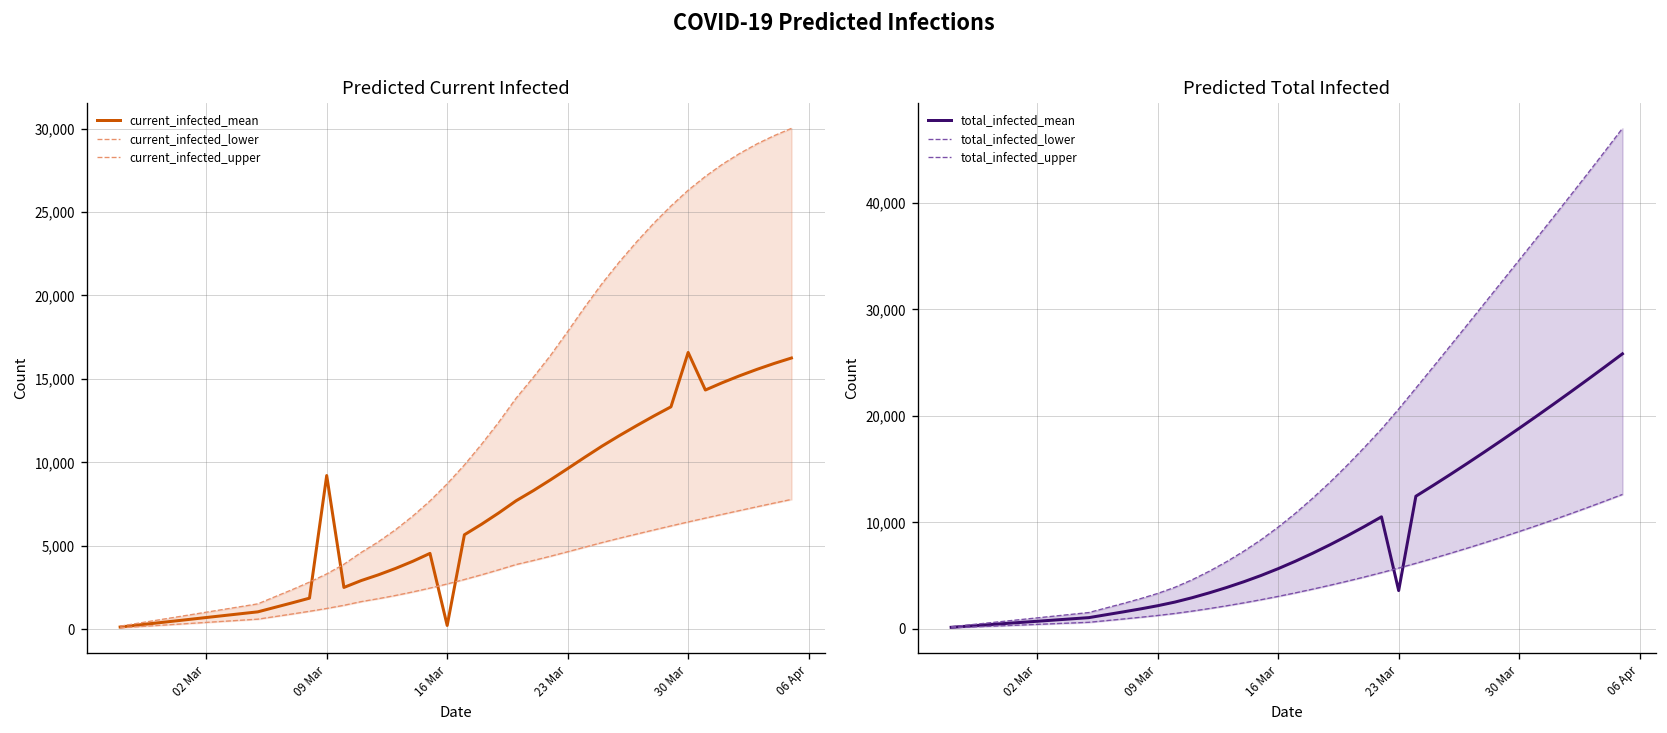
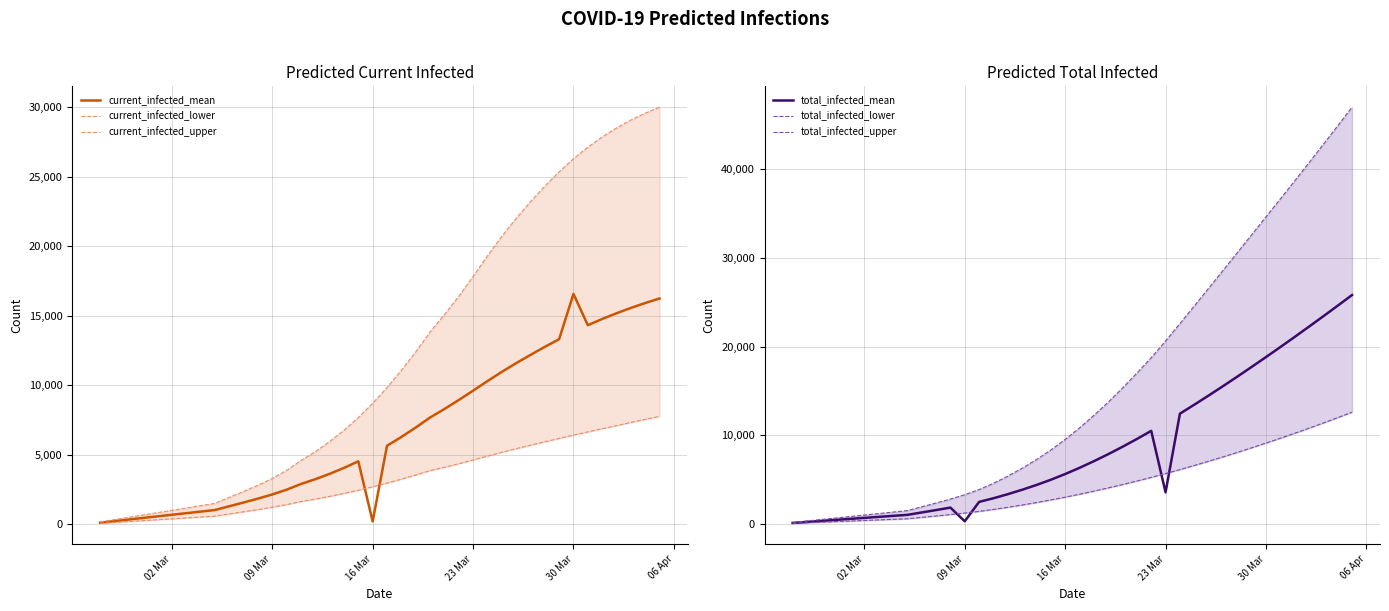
Predicted Current Infected, current_infected_mean, 09 Mar: 9,200 -> 2,100
Predicted Total Infected, total_infected_mean, 09 Mar: 2,000 -> 0
